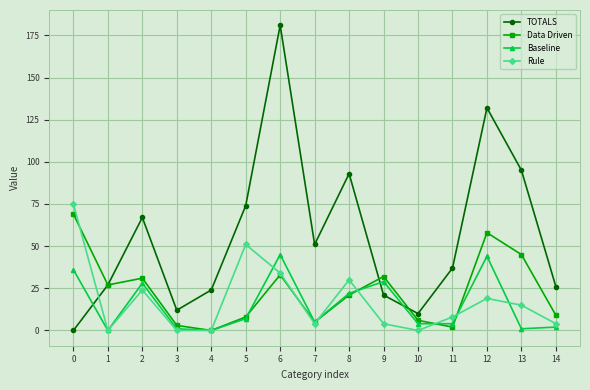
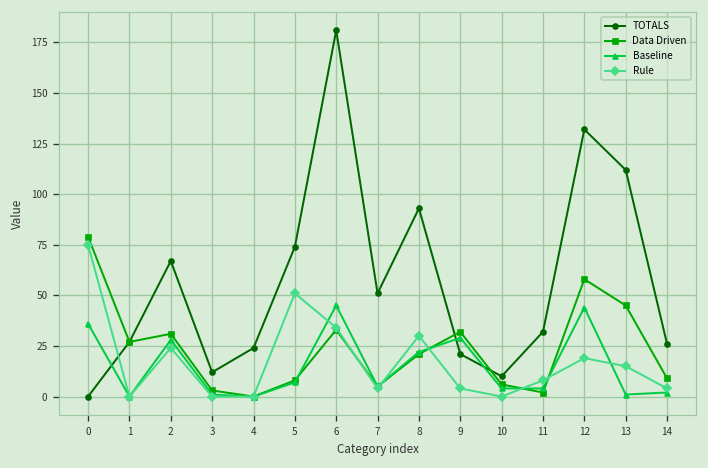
Data Driven, 0: 69 -> 79
TOTALS, 11: 37 -> 32
TOTALS, 13: 95 -> 112
